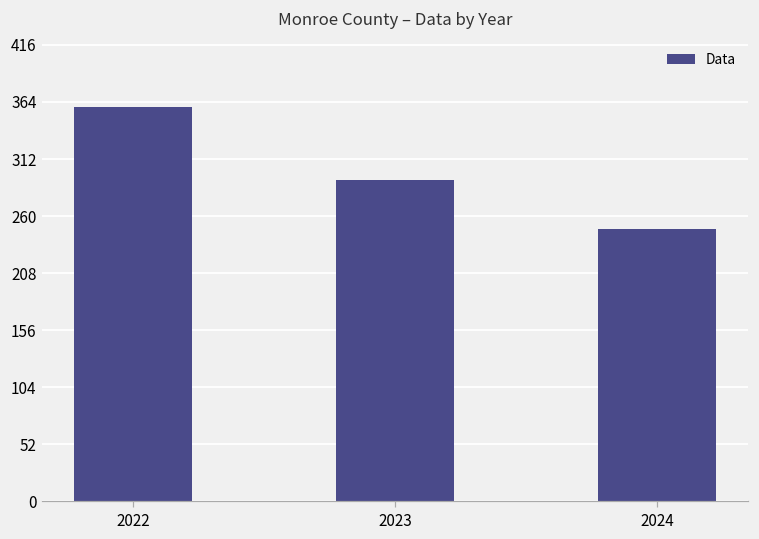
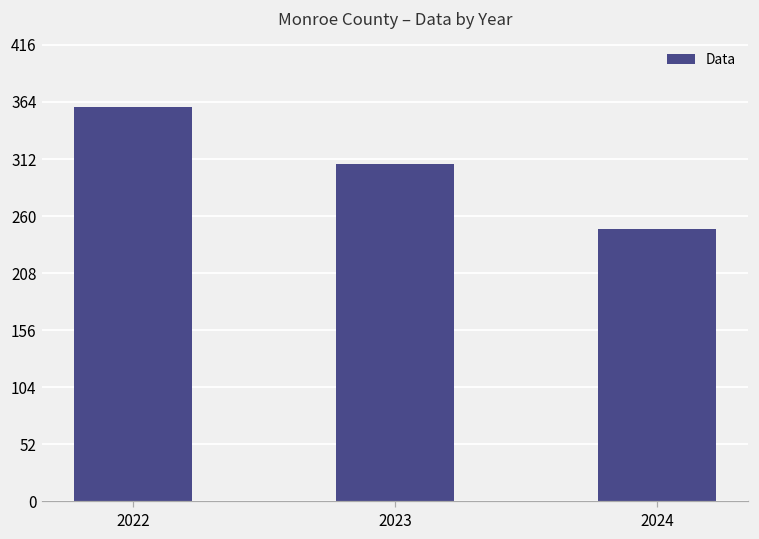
2023: 290 -> 310
